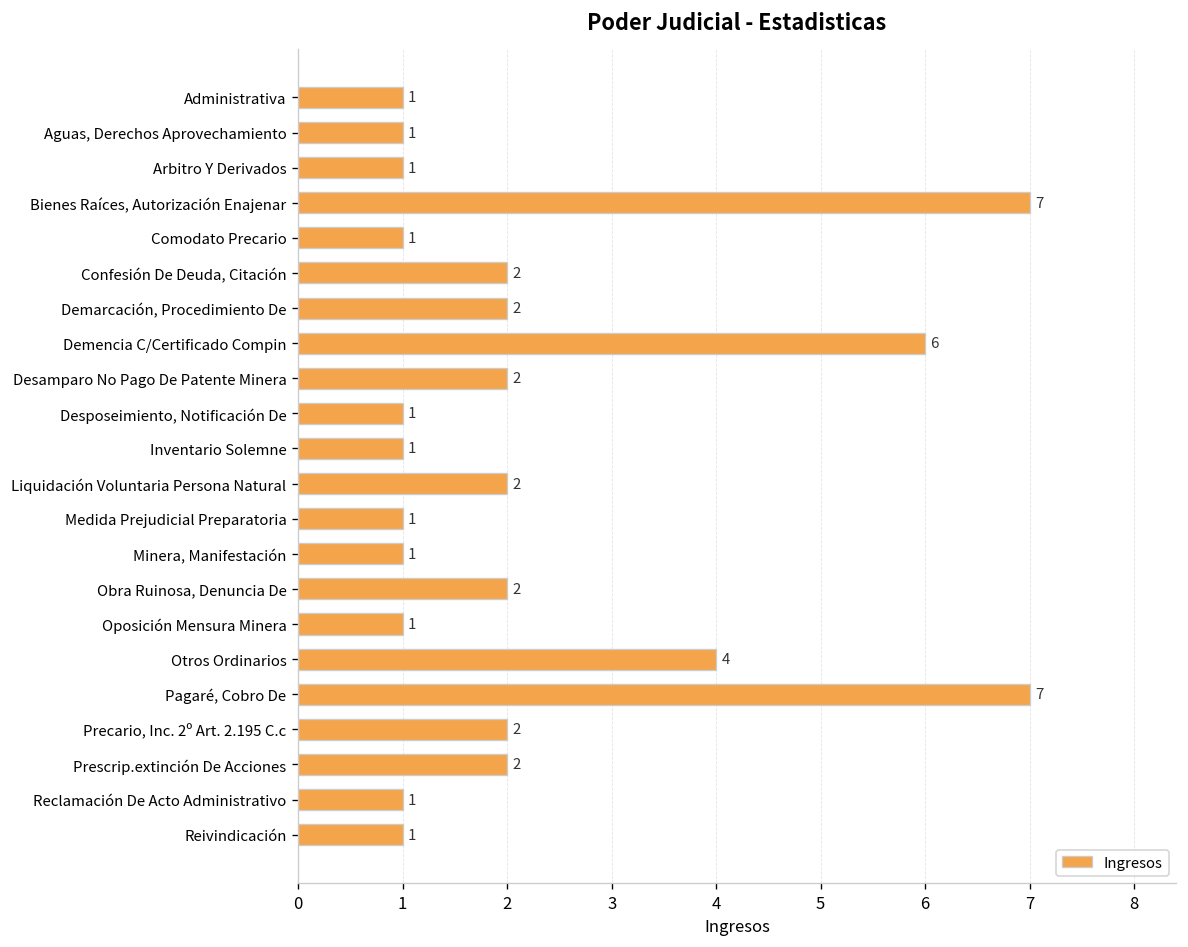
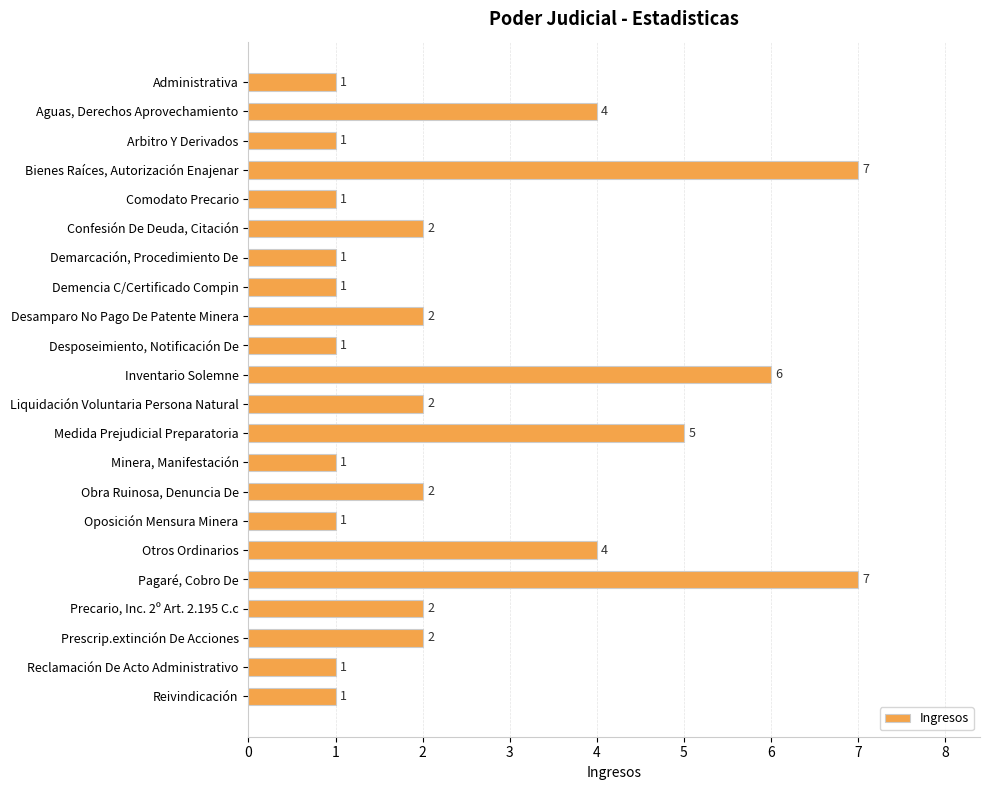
Aguas, Derechos Aprovechamiento: 1 -> 4
Demarcación, Procedimiento De: 2 -> 1
Demencia C/Certificado Compin: 6 -> 1
Inventario Solemne: 1 -> 6
Medida Prejudicial Preparatoria: 1 -> 5
